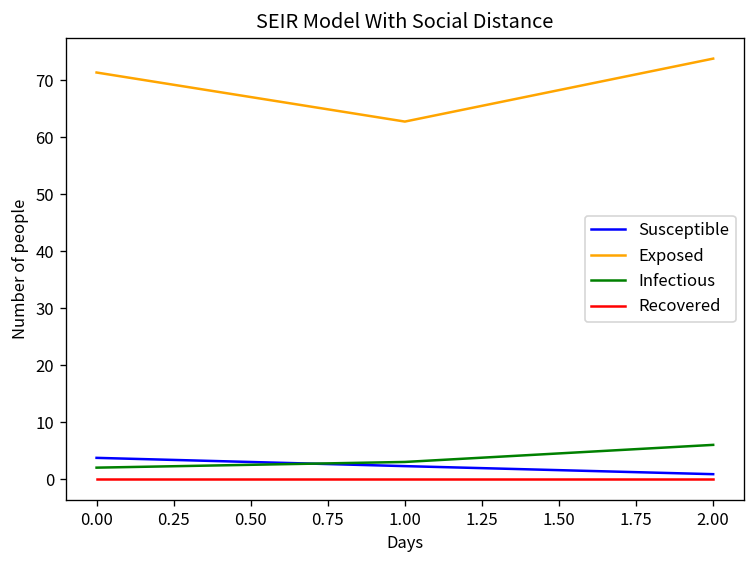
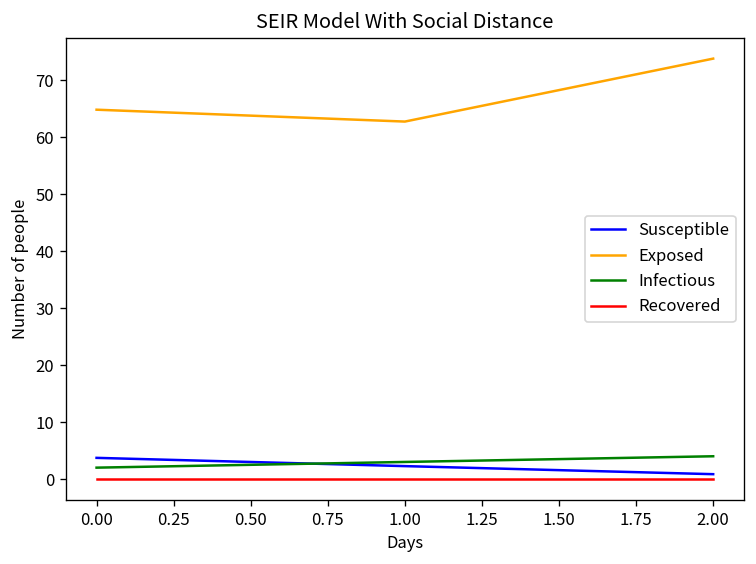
Exposed, 0.00: 71 -> 65
Infectious, 2.00: 6 -> 4
